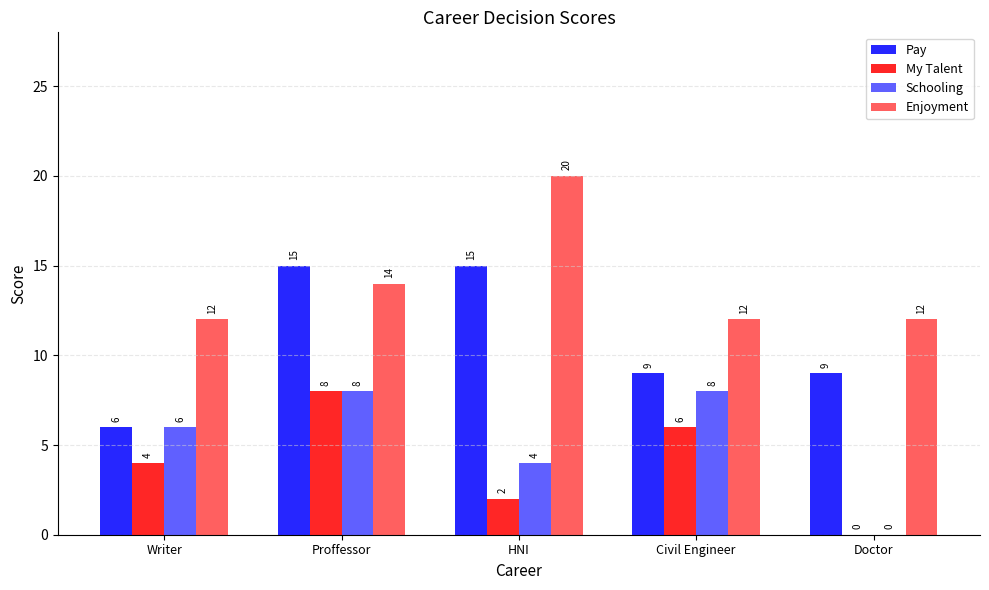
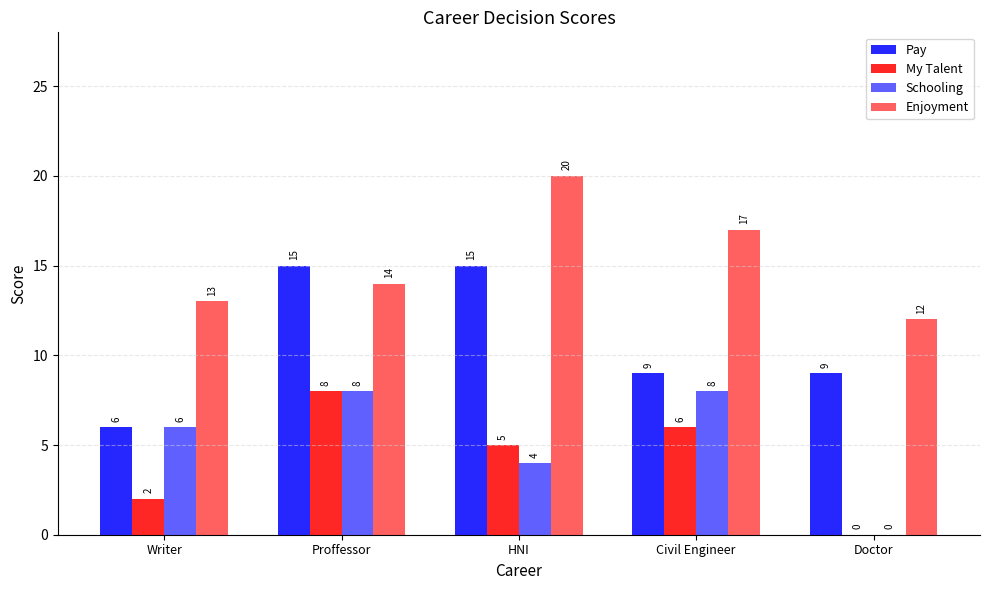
My Talent, Writer: 4 -> 2
Enjoyment, Writer: 12 -> 13
My Talent, HNI: 2 -> 5
Enjoyment, Civil Engineer: 12 -> 17
